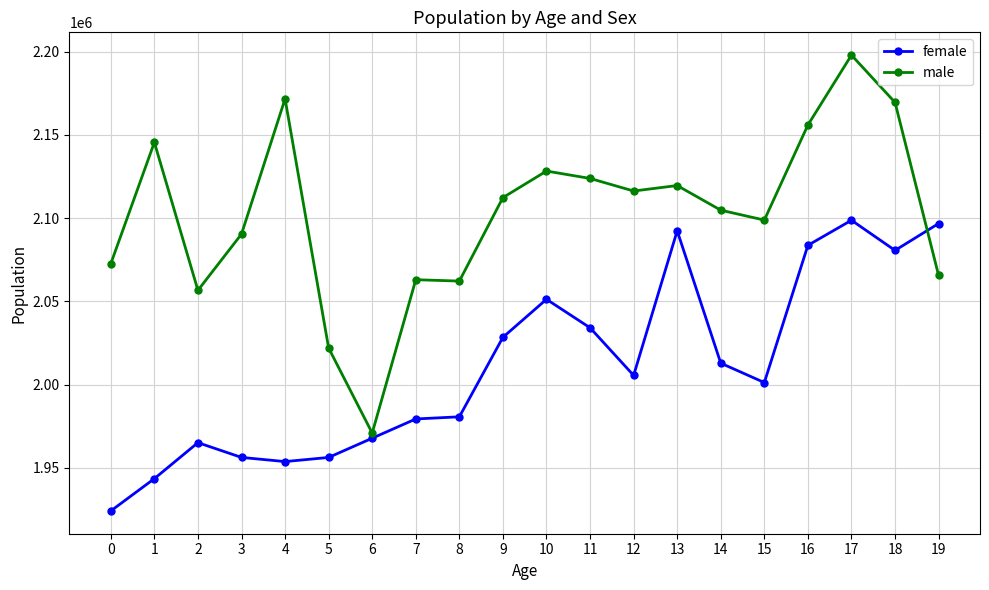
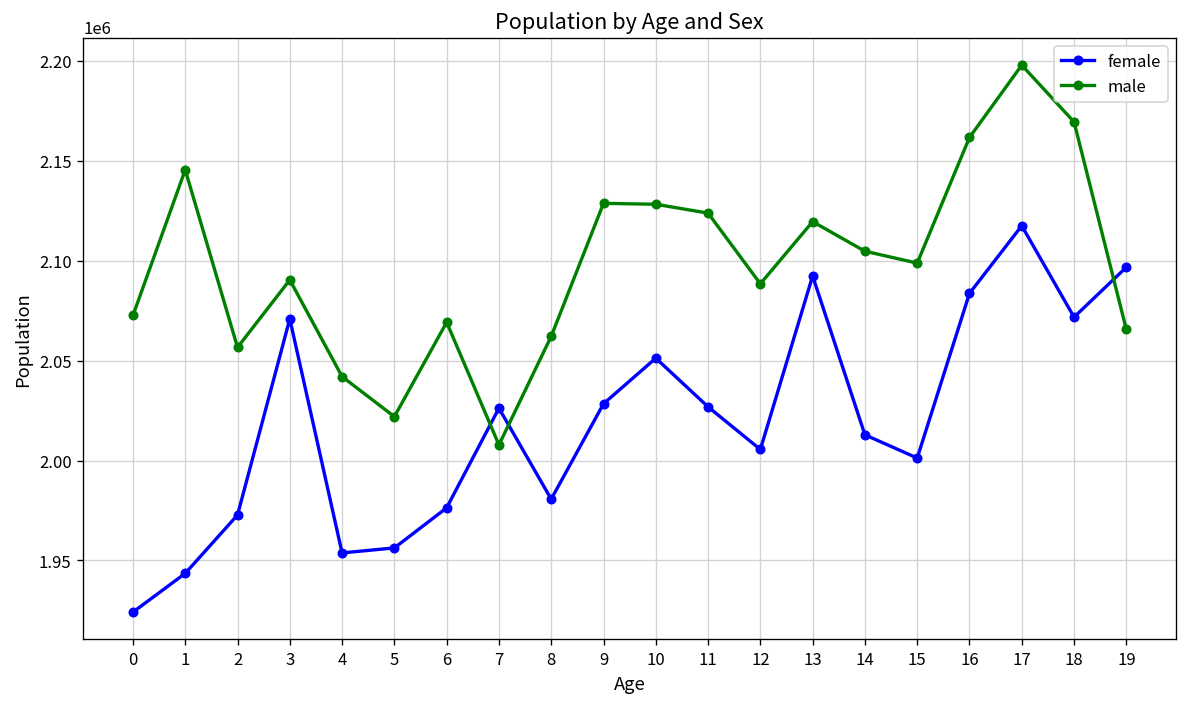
female, 2: 1965000 -> 1973000
female, 3: 1956000 -> 2071000
male, 4: 2172000 -> 2042000
female, 6: 1968000 -> 1976000
male, 6: 1971000 -> 2069000
female, 7: 1979000 -> 2026000
male, 7: 2063000 -> 2008000
male, 9: 2112000 -> 2129000
female, 11: 2034000 -> 2027000
male, 12: 2116000 -> 2088000
male, 16: 2156000 -> 2162000
female, 17: 2099000 -> 2117000
female, 18: 2081000 -> 2072000
